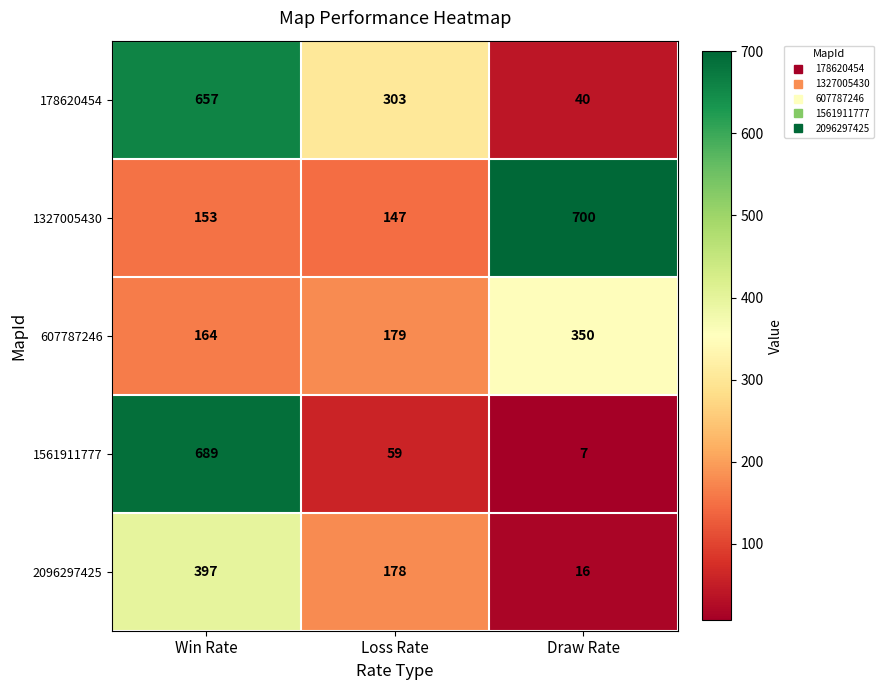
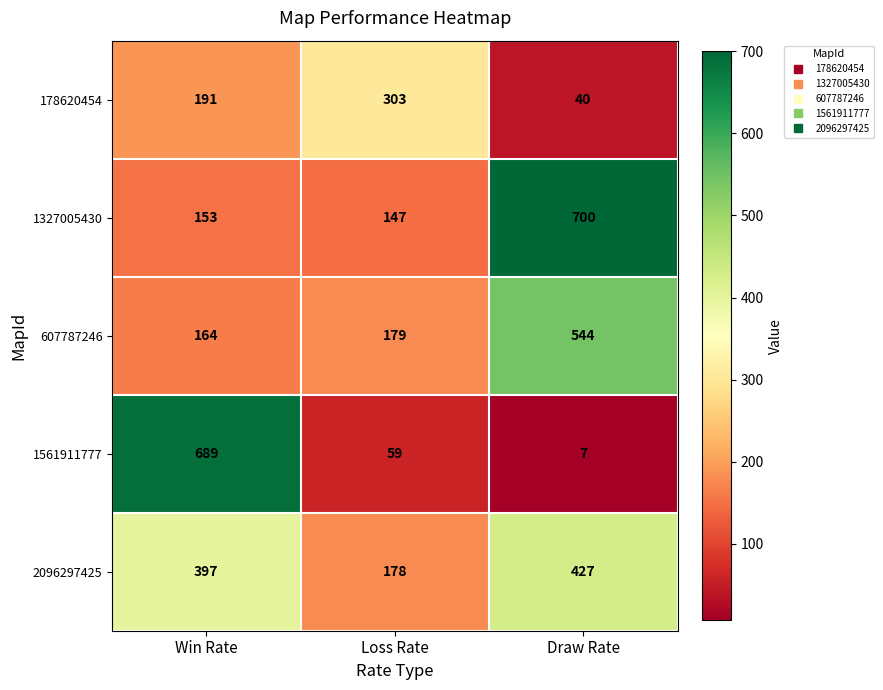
178620454, Win Rate: 657 -> 191
607787246, Draw Rate: 350 -> 544
2096297425, Draw Rate: 16 -> 427
